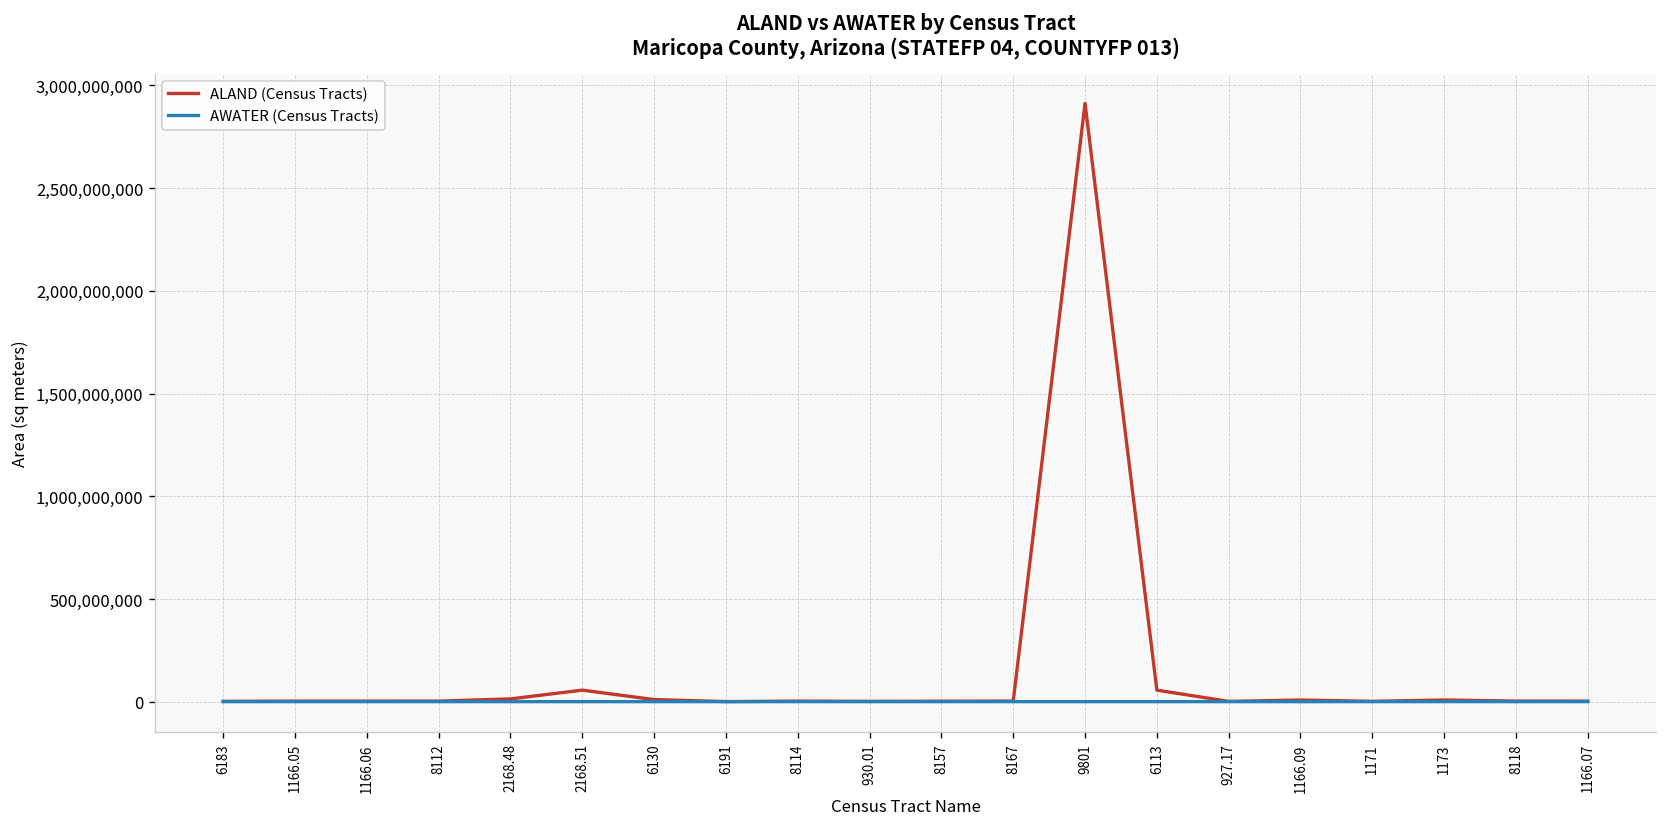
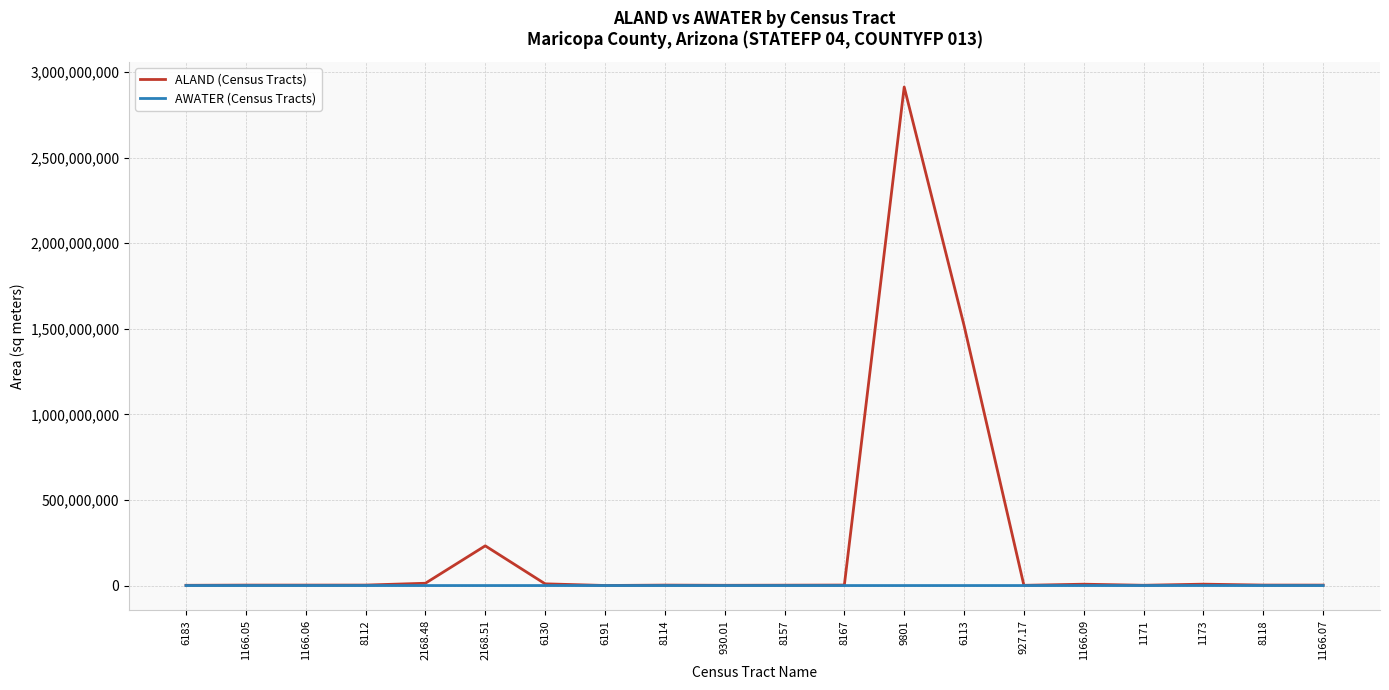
ALAND (Census Tracts), 2168.51: 60,000,000 -> 230,000,000
ALAND (Census Tracts), 6113: 60,000,000 -> 1,520,000,000
